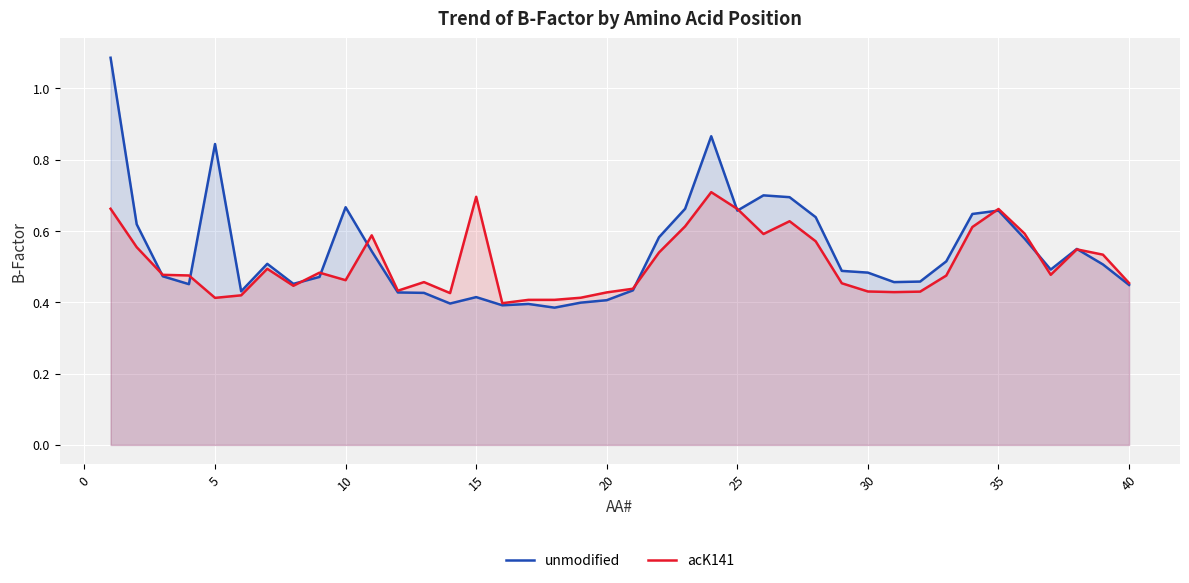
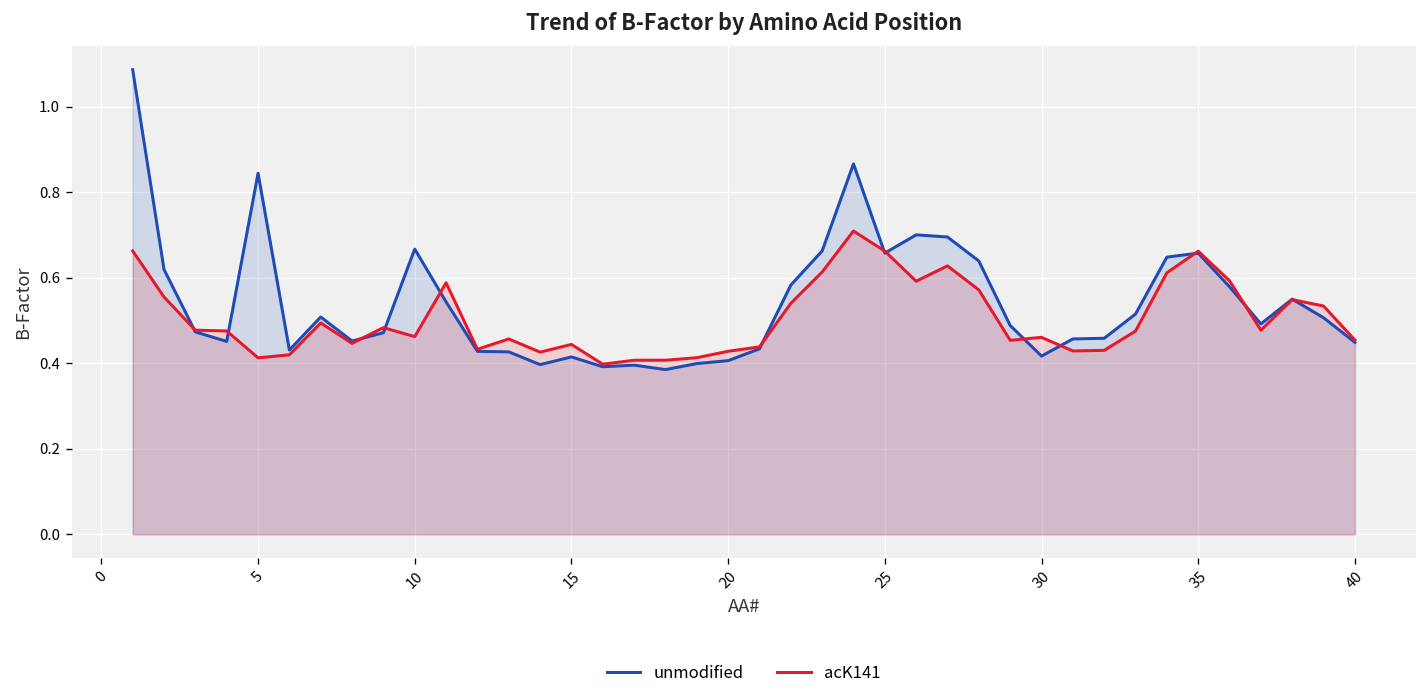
acK141, 15: 0.70 -> 0.44
unmodified, 30: 0.48 -> 0.42
acK141, 30: 0.43 -> 0.46
